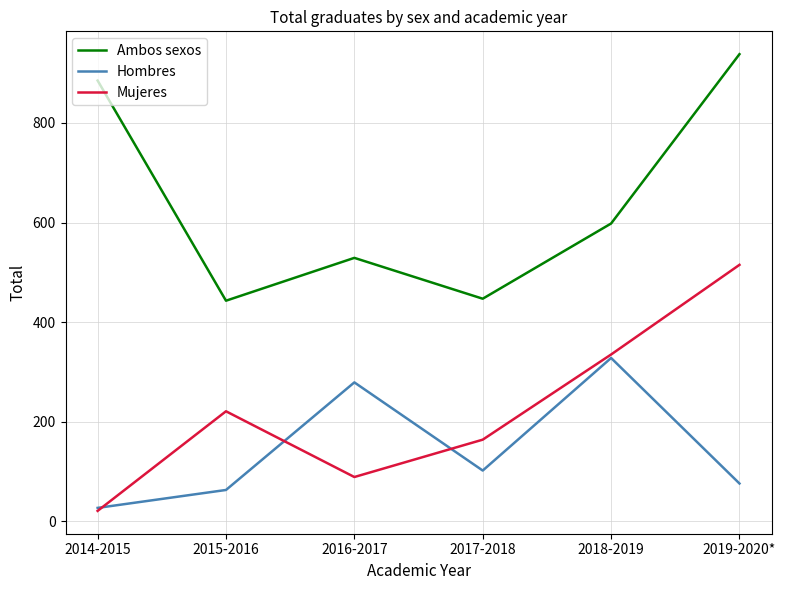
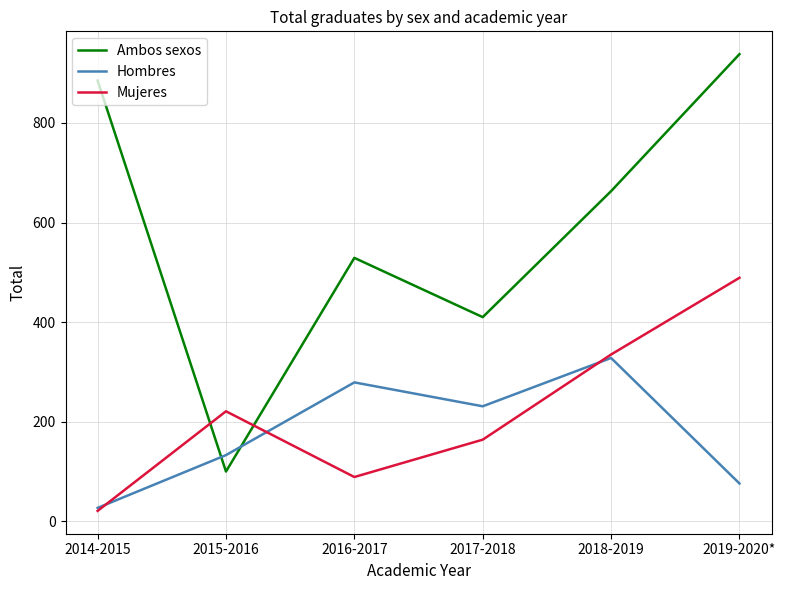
Ambos sexos, 2015-2016: 440 -> 100
Hombres, 2015-2016: 60 -> 130
Ambos sexos, 2017-2018: 450 -> 410
Hombres, 2017-2018: 100 -> 230
Ambos sexos, 2018-2019: 600 -> 660
Mujeres, 2019-2020*: 520 -> 490
